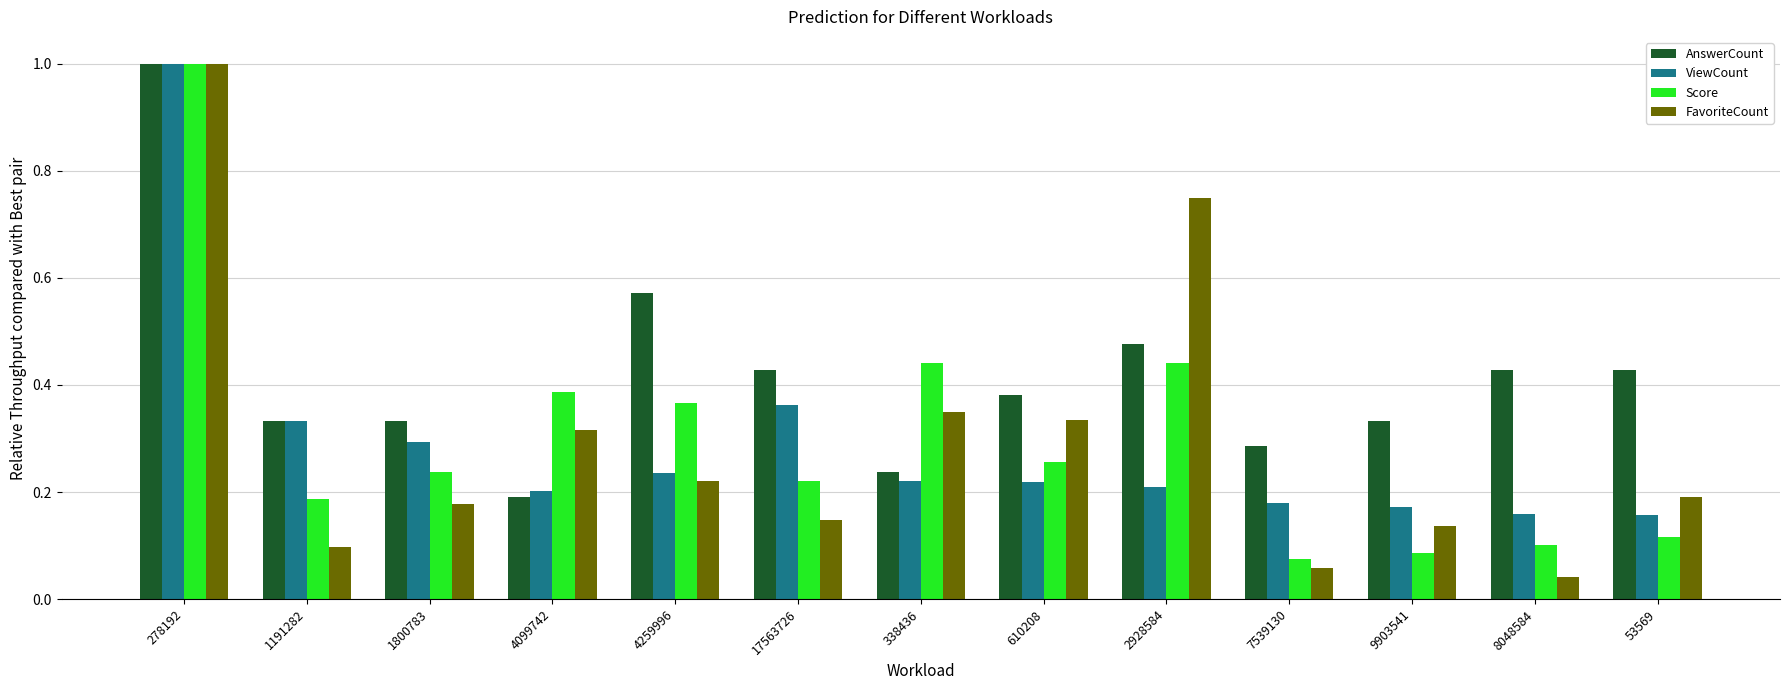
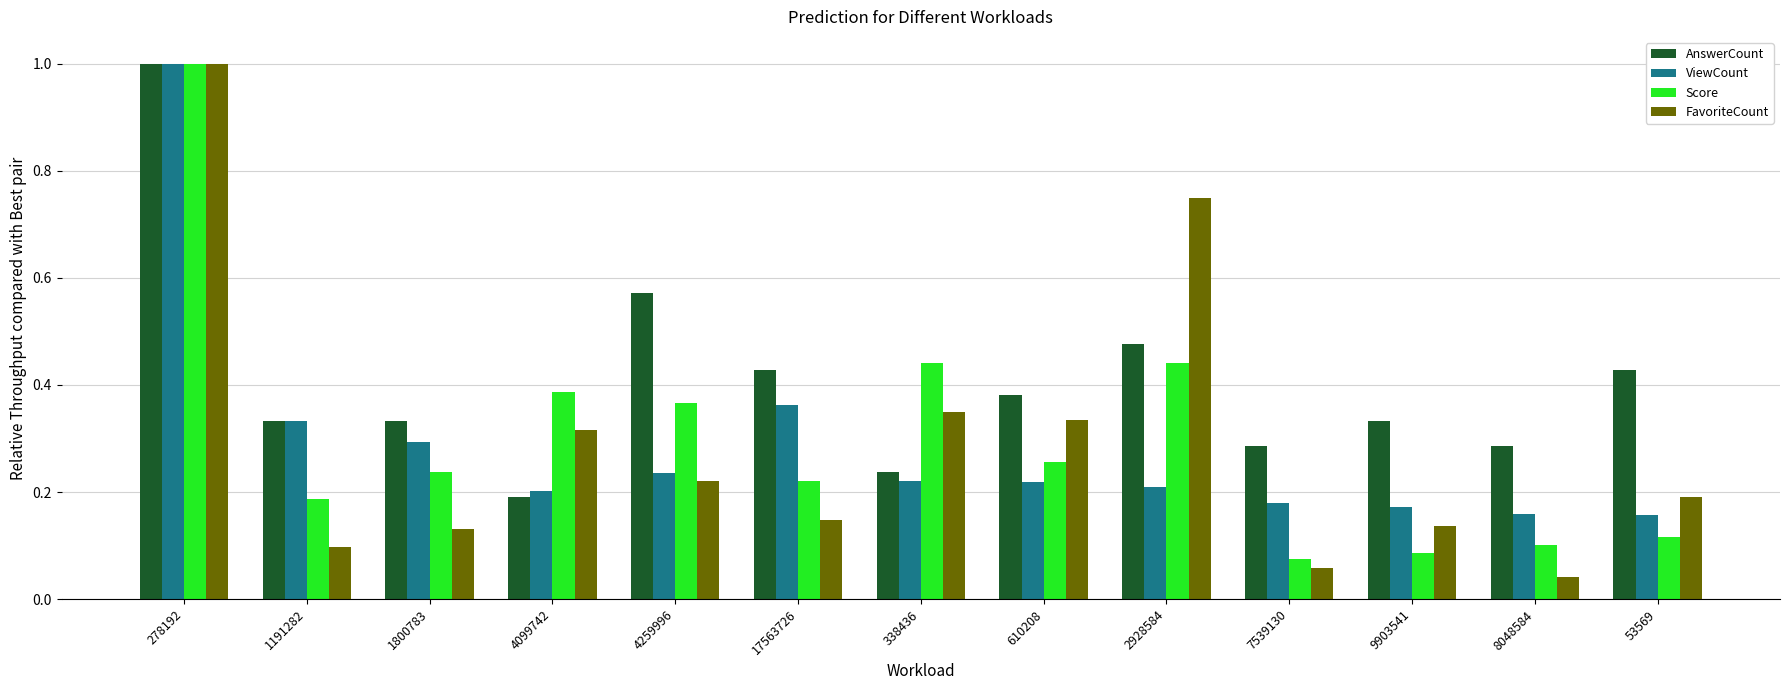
FavoriteCount, 1800783: 0.18 -> 0.13
AnswerCount, 8048584: 0.43 -> 0.29
